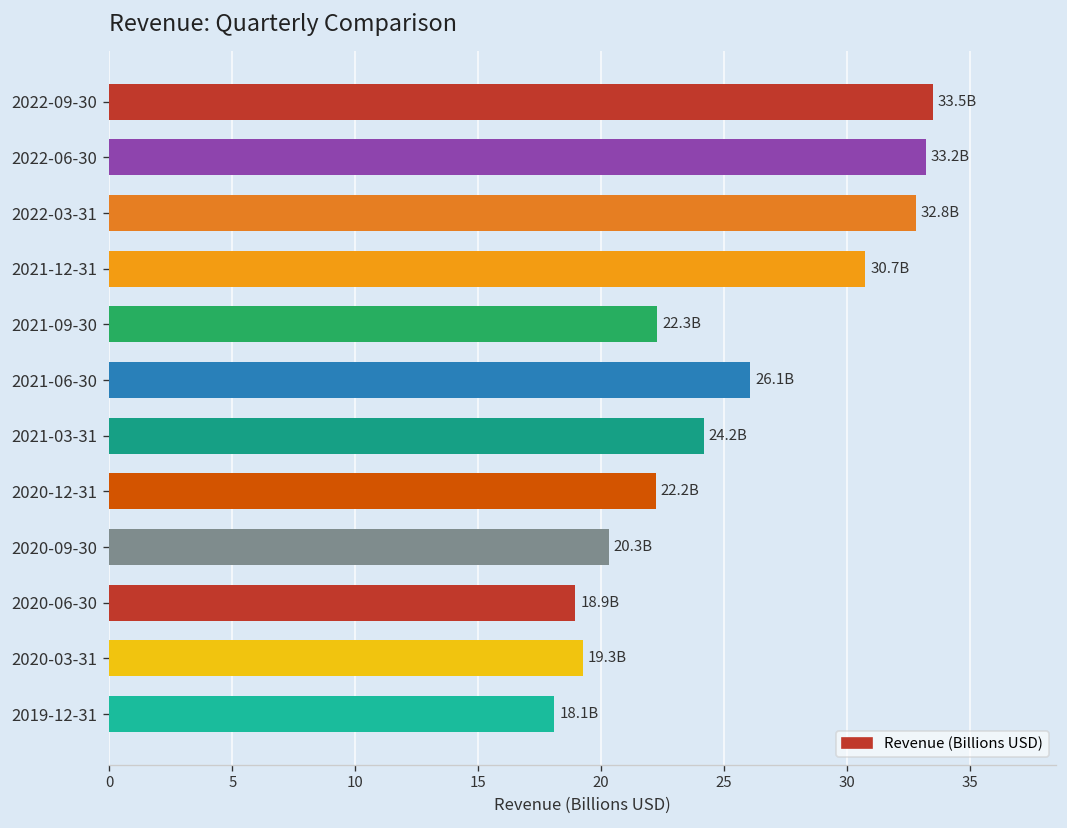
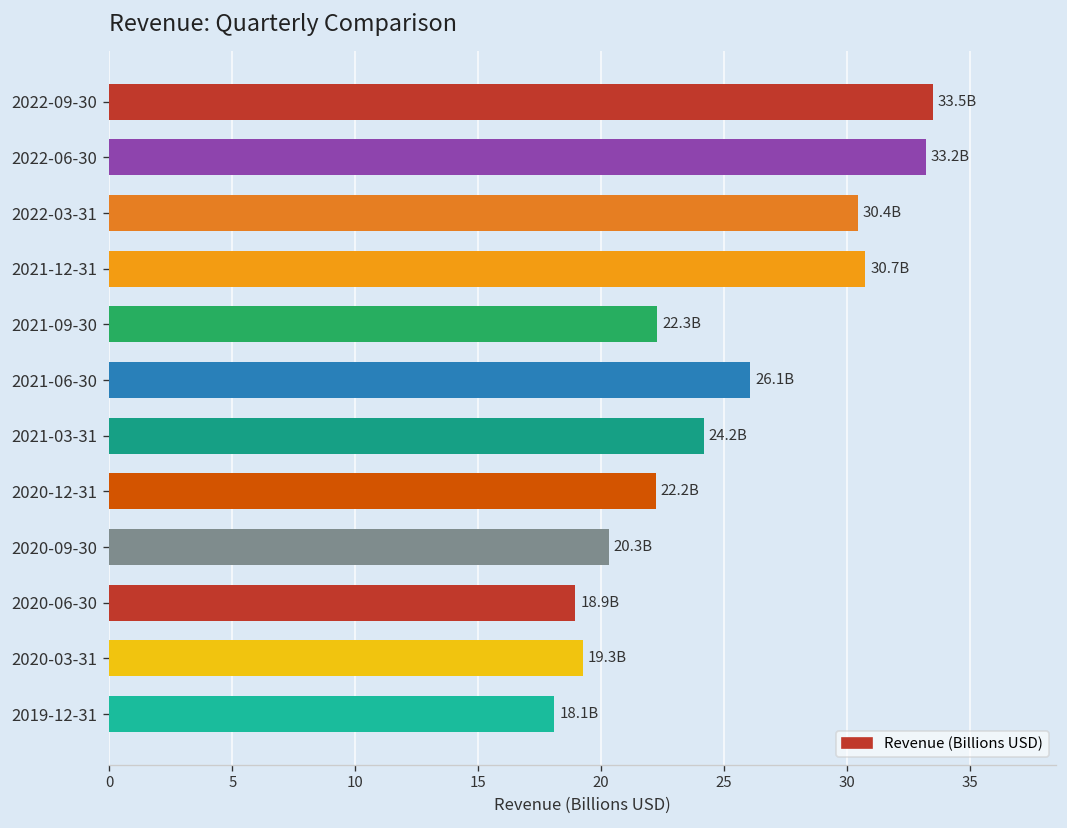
2022-03-31: 32.8B -> 30.4B
